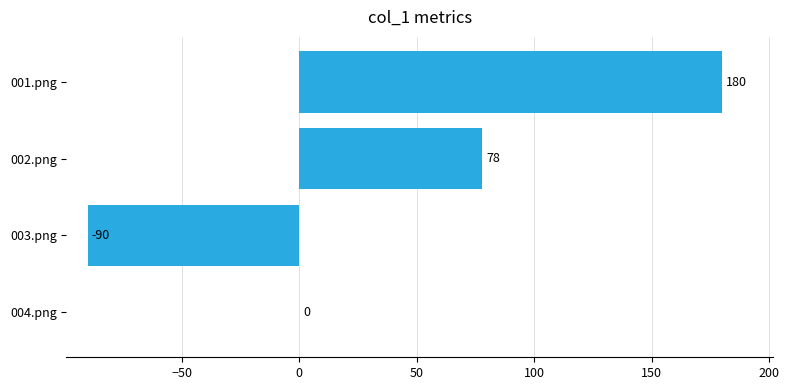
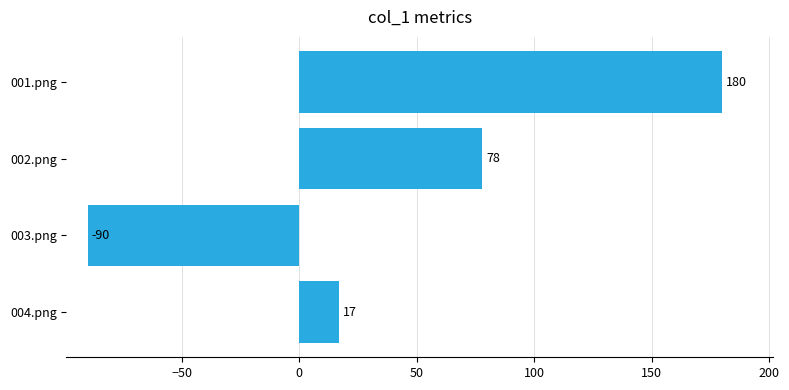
004.png: 0 -> 17
